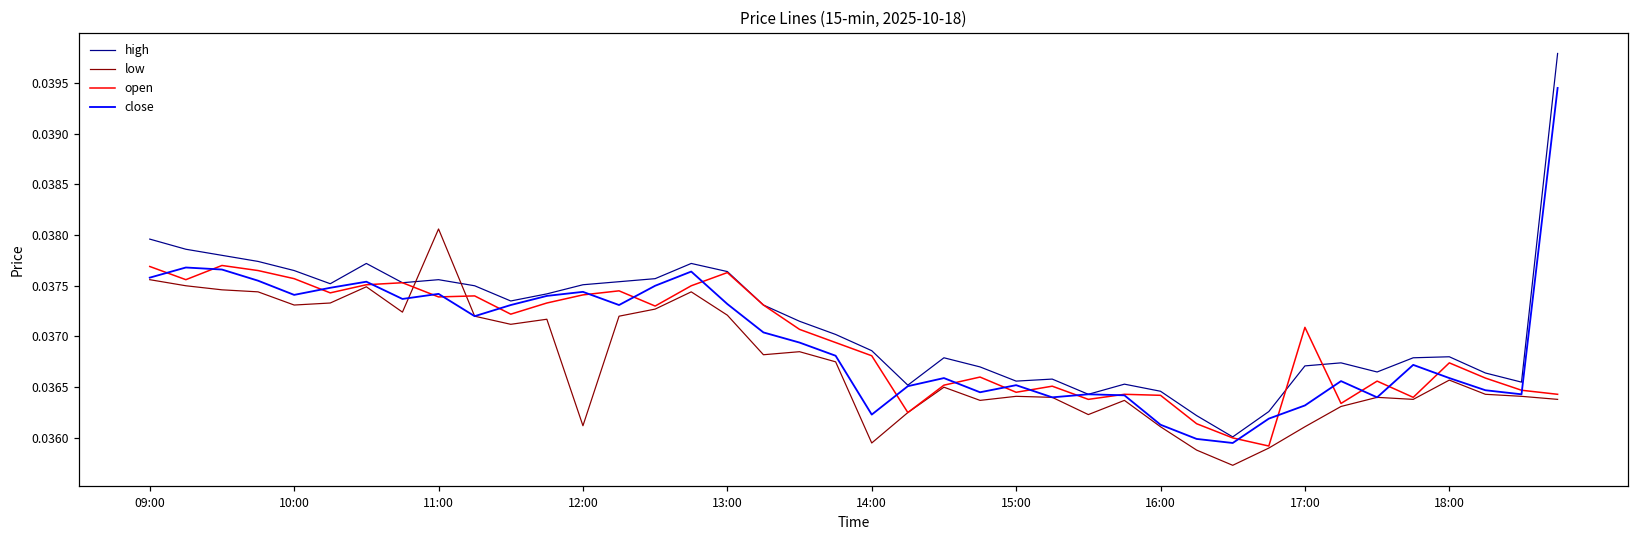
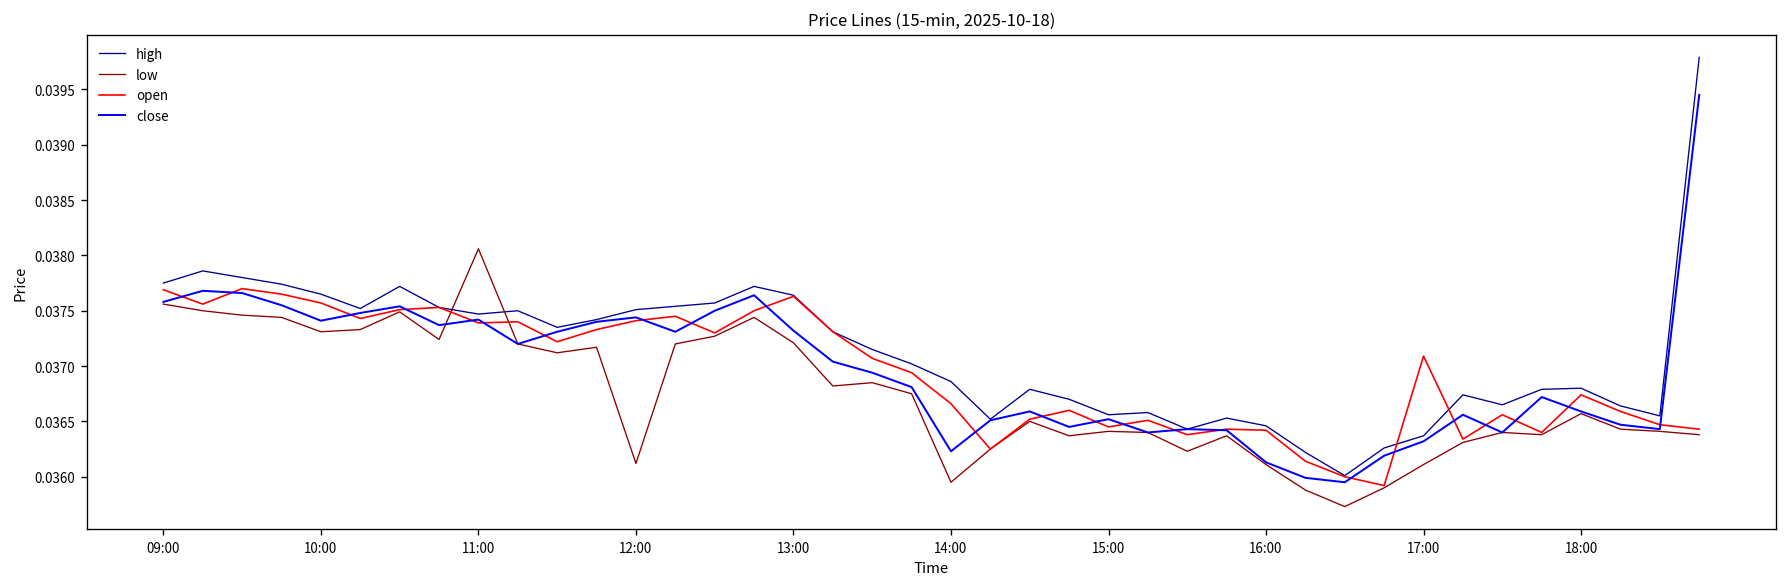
high, 09:00: 0.0380 -> 0.0378
high, 11:00: 0.0376 -> 0.0375
open, 14:00: 0.0368 -> 0.0367
high, 17:00: 0.0367 -> 0.0364
